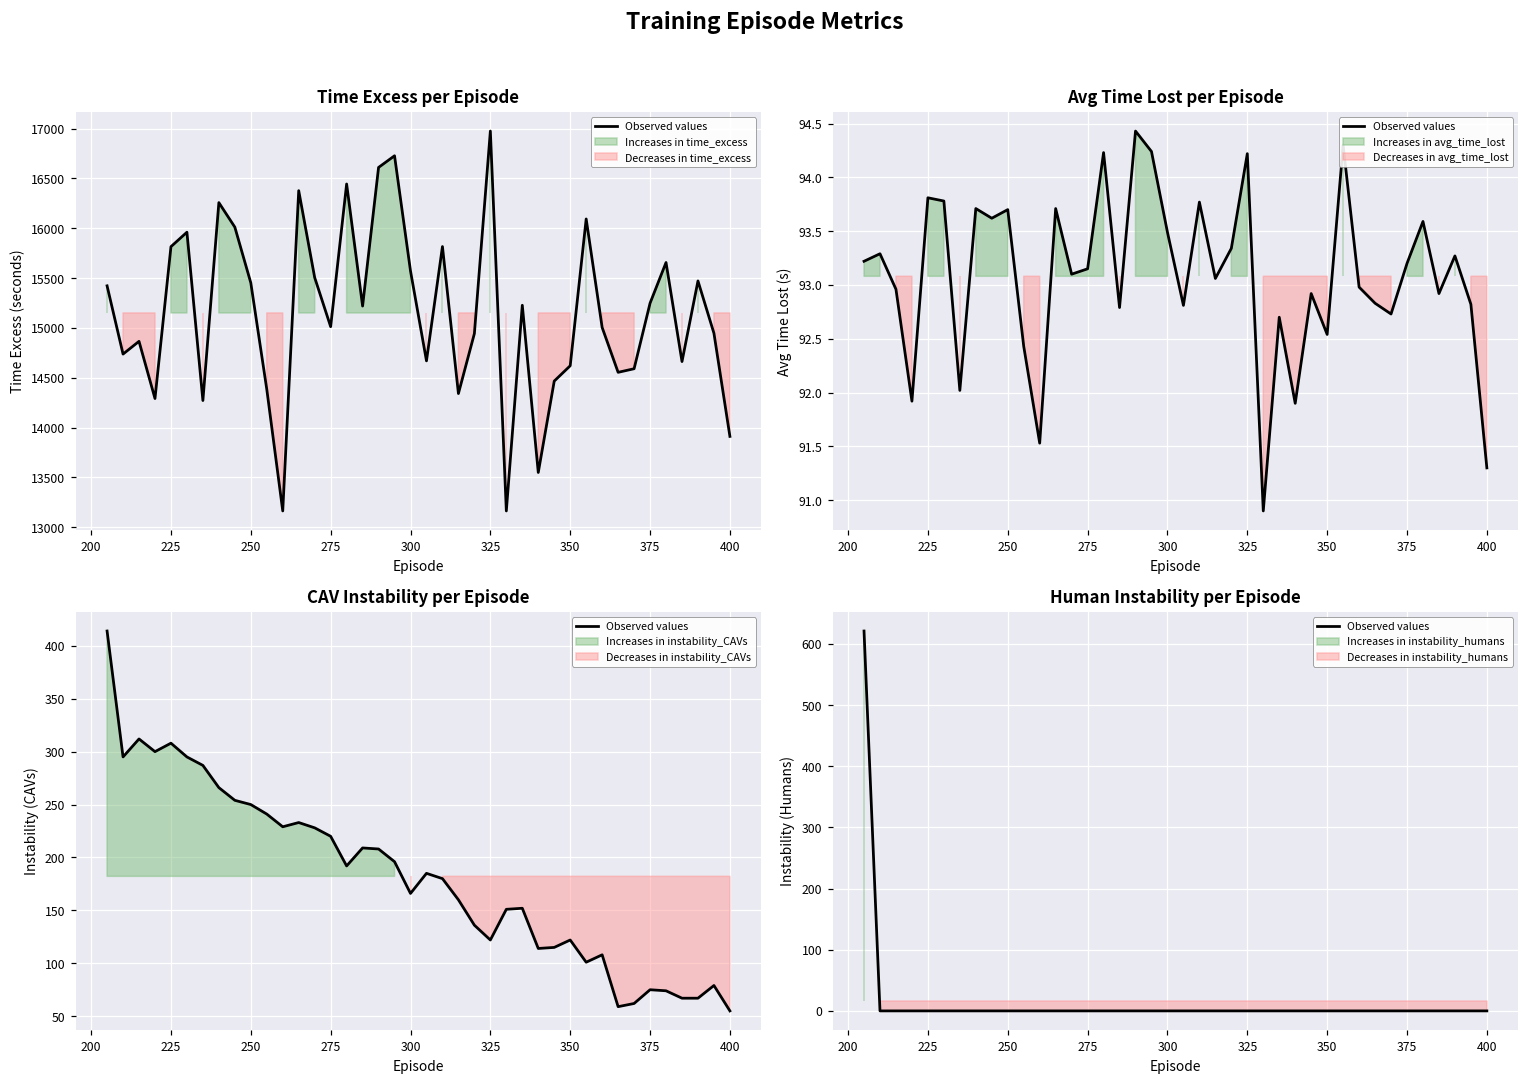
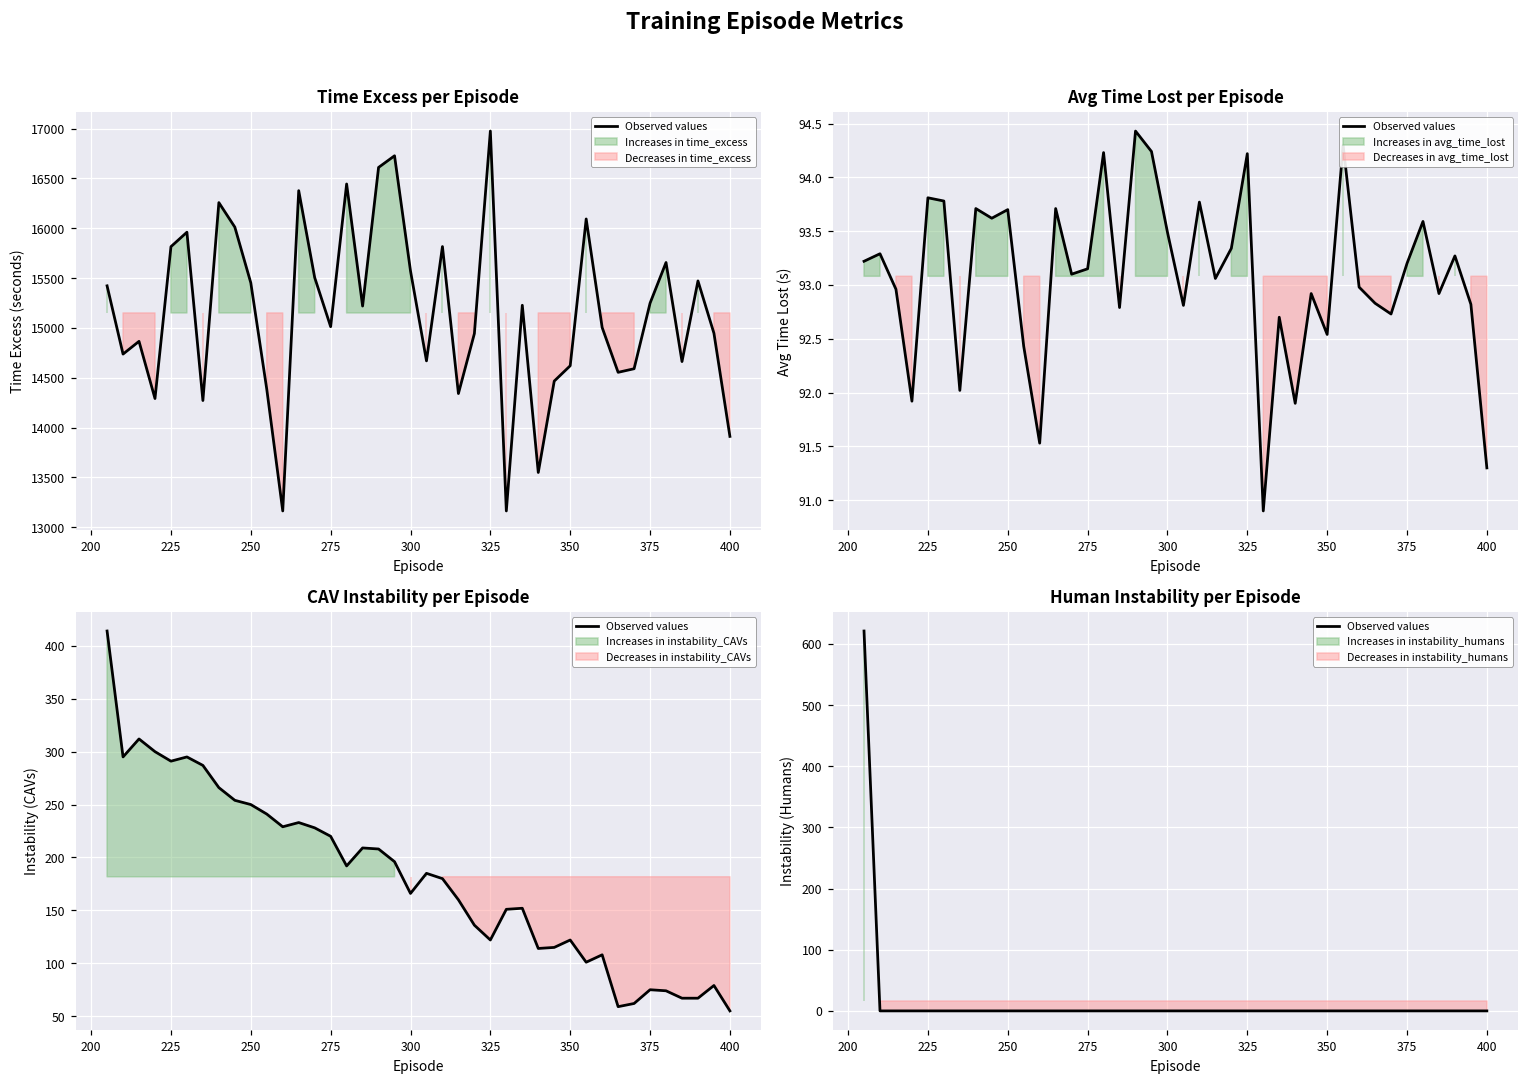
CAV Instability per Episode, 225: 310 -> 290
